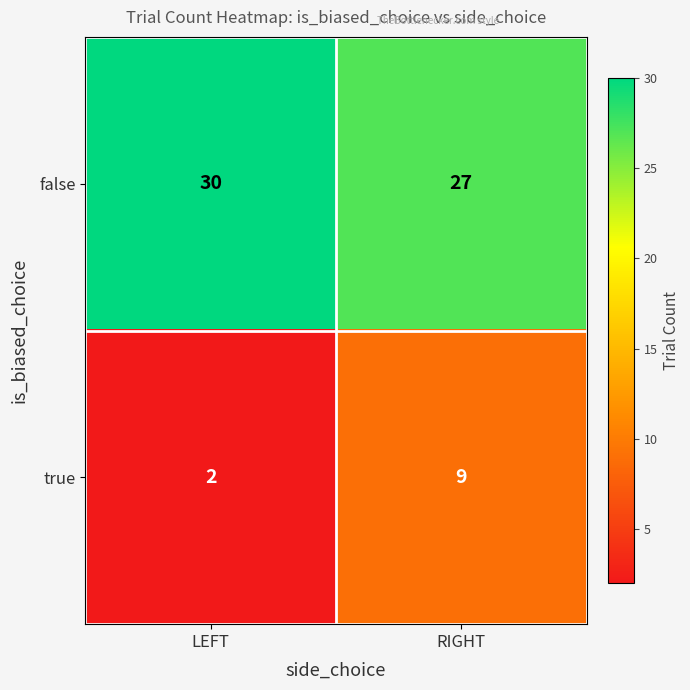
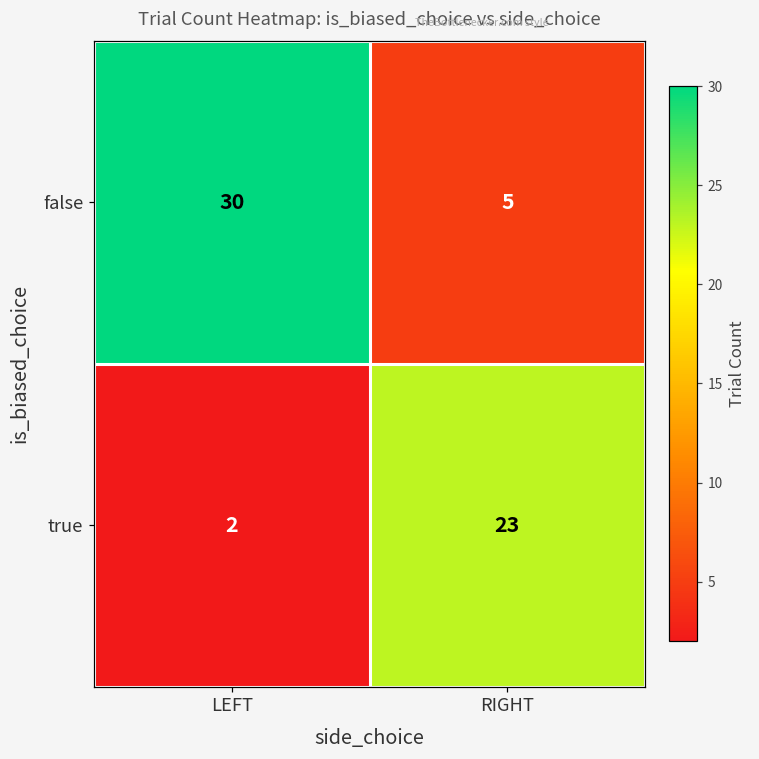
false, RIGHT: 27 -> 5
true, RIGHT: 9 -> 23
